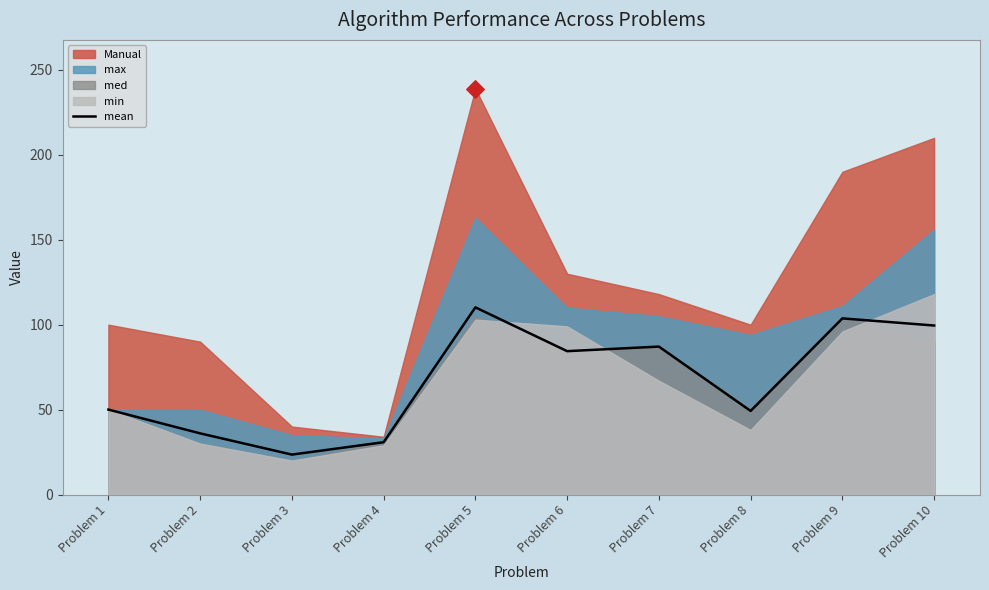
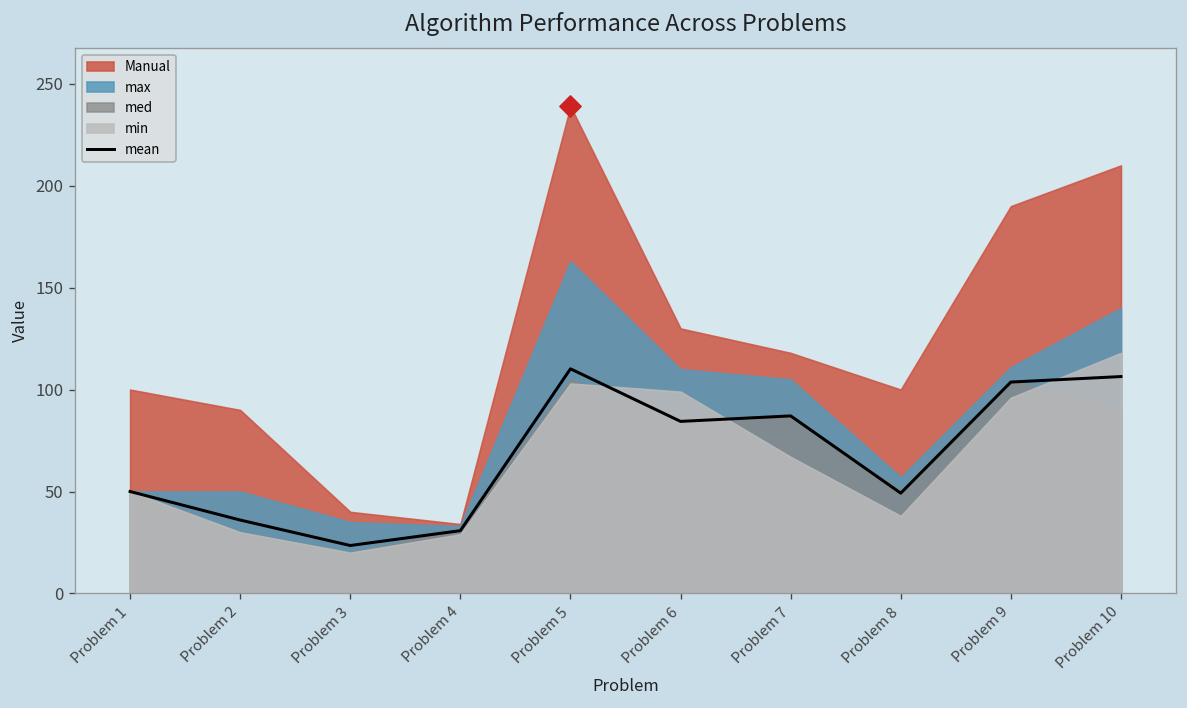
max, Problem 8: 94 -> 57
mean, Problem 10: 100 -> 106
max, Problem 10: 156 -> 140
